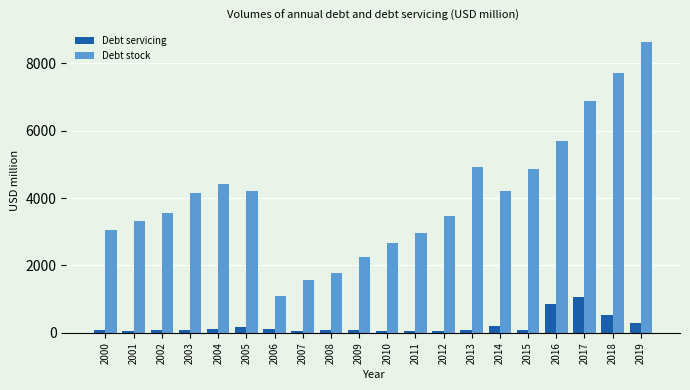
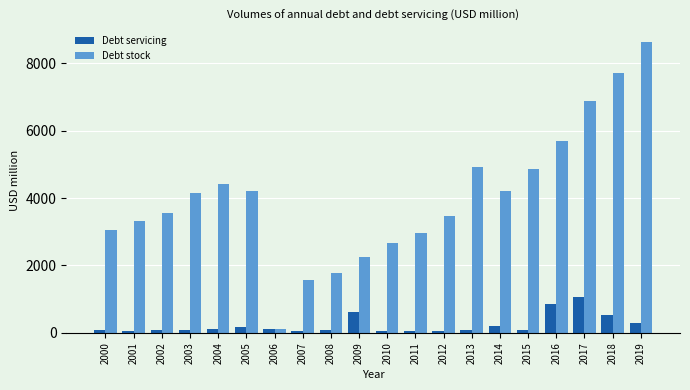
Debt stock, 2006: 1100 -> 100
Debt servicing, 2009: 100 -> 600
